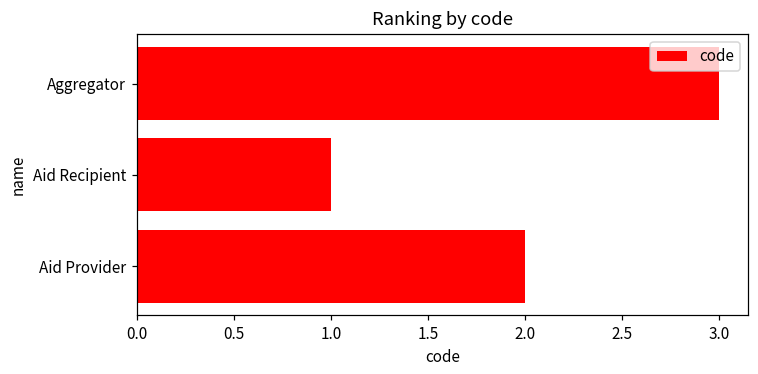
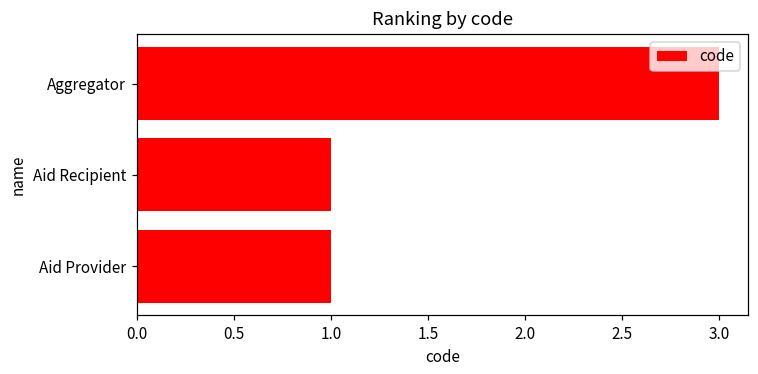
Aid Provider: 2 -> 1
